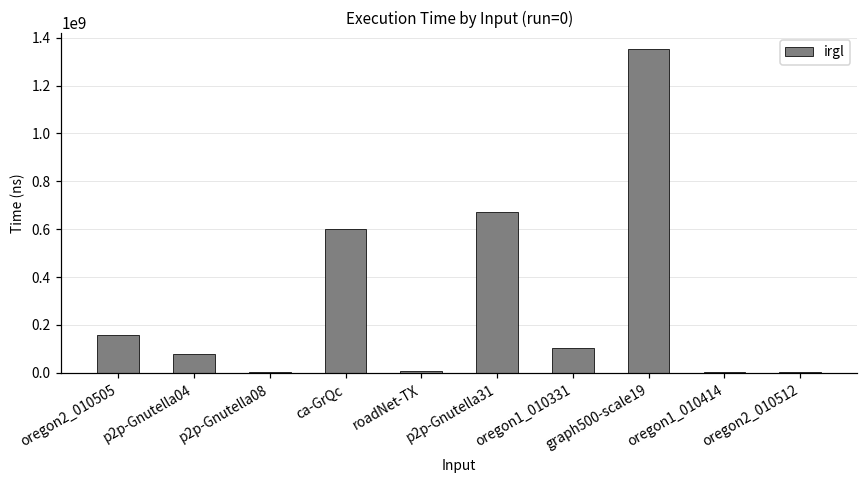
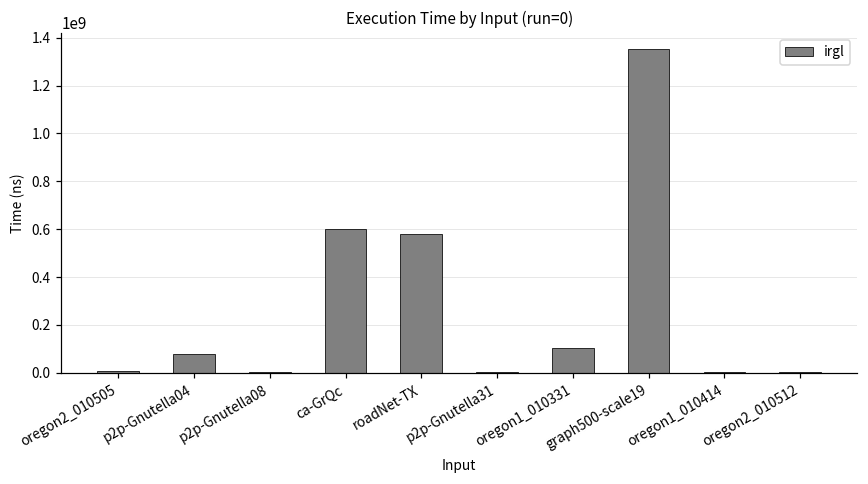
oregon2_010505: 160000000 -> 10000000
roadNet-TX: 10000000 -> 580000000
p2p-Gnutella31: 670000000 -> 10000000
